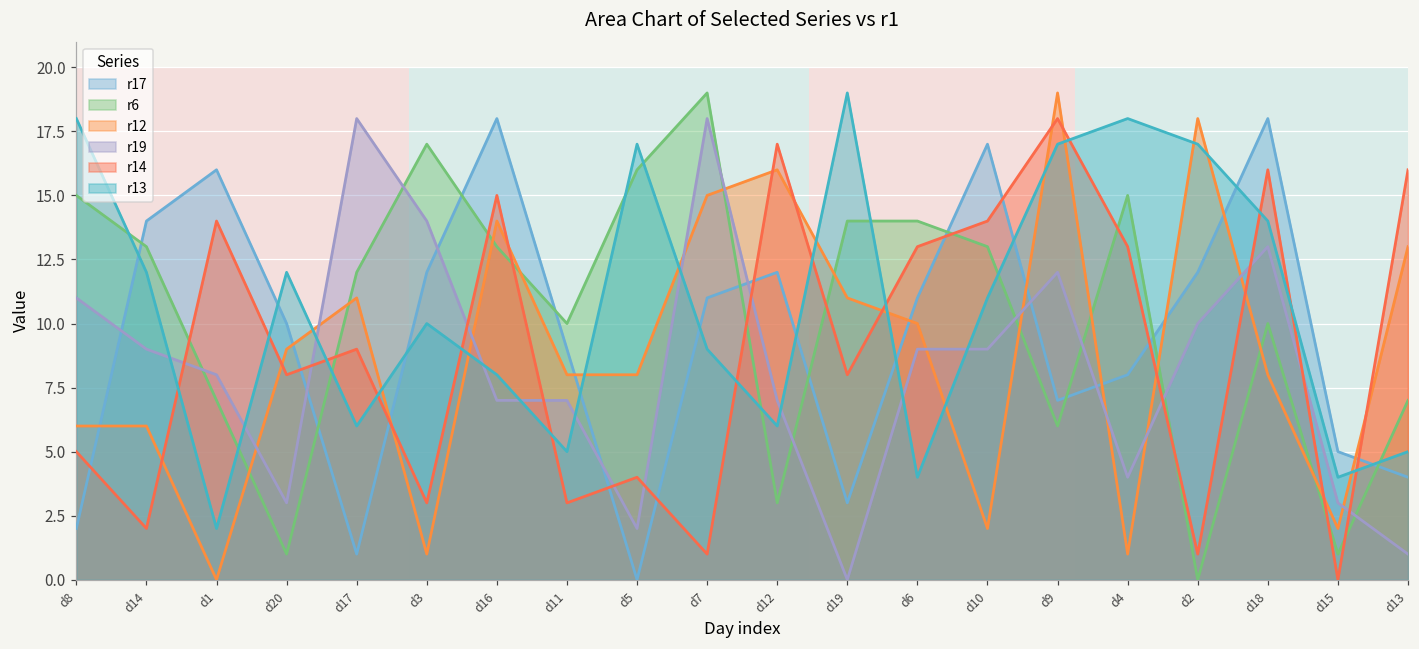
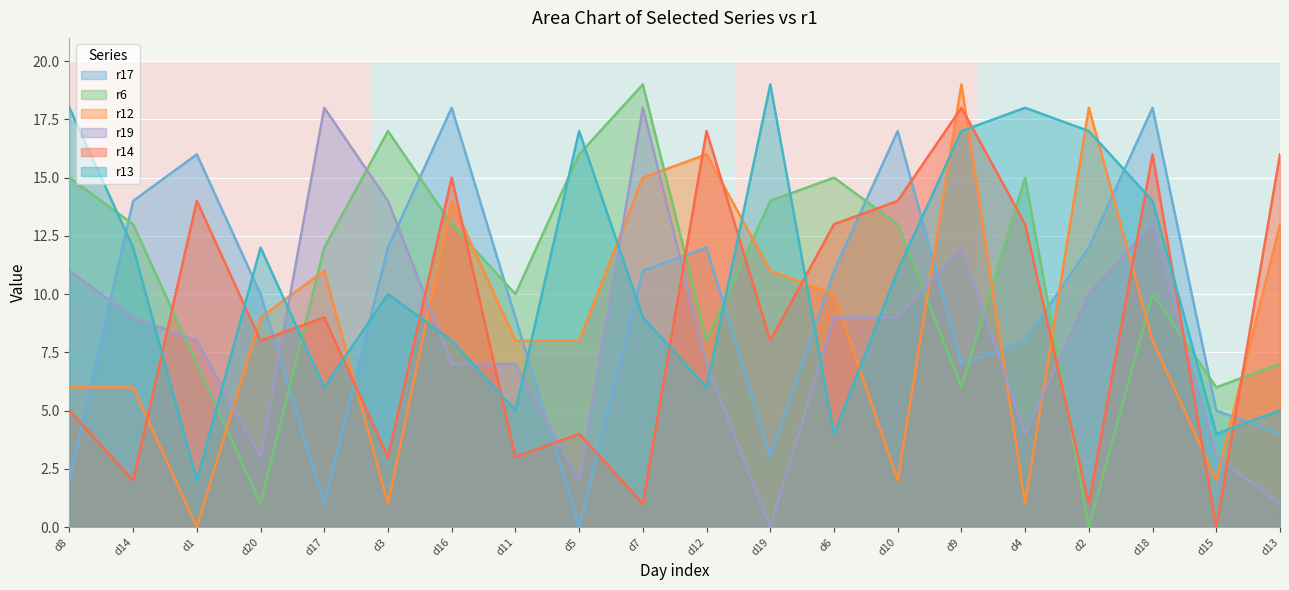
r6, d12: 3 -> 8
r6, d6: 14 -> 15
r6, d15: 1 -> 6
